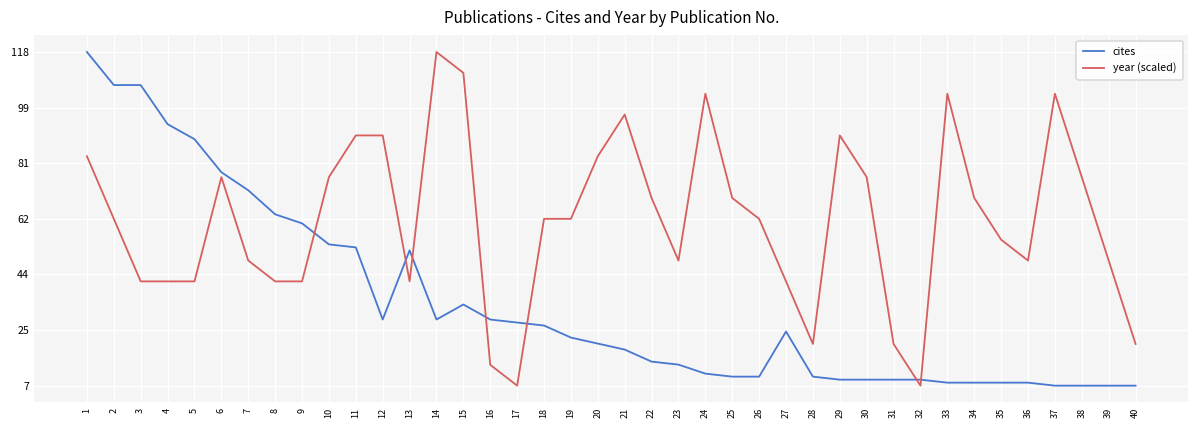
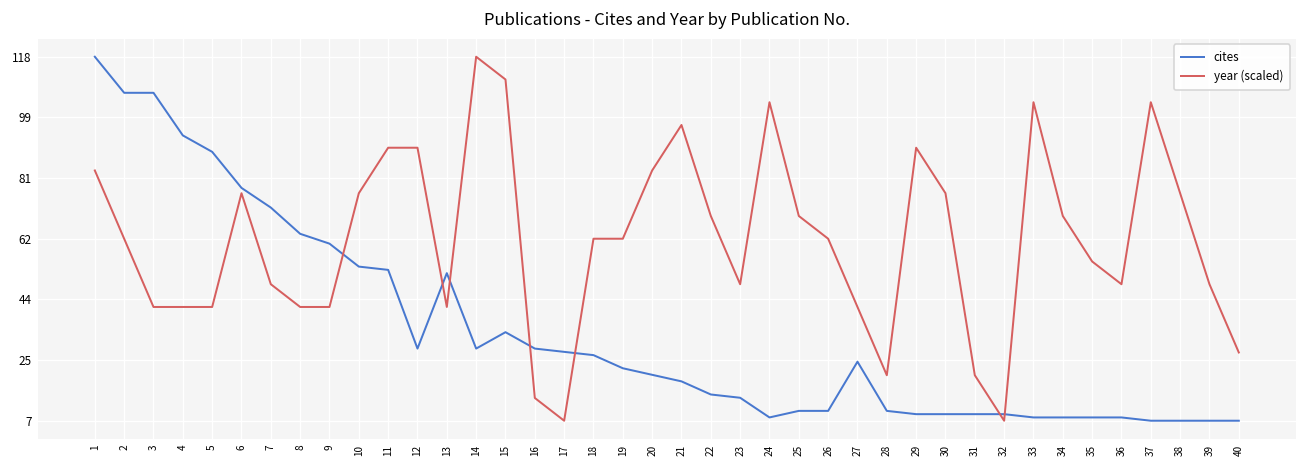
cites, 24: 11 -> 8
year (scaled), 40: 21 -> 28
